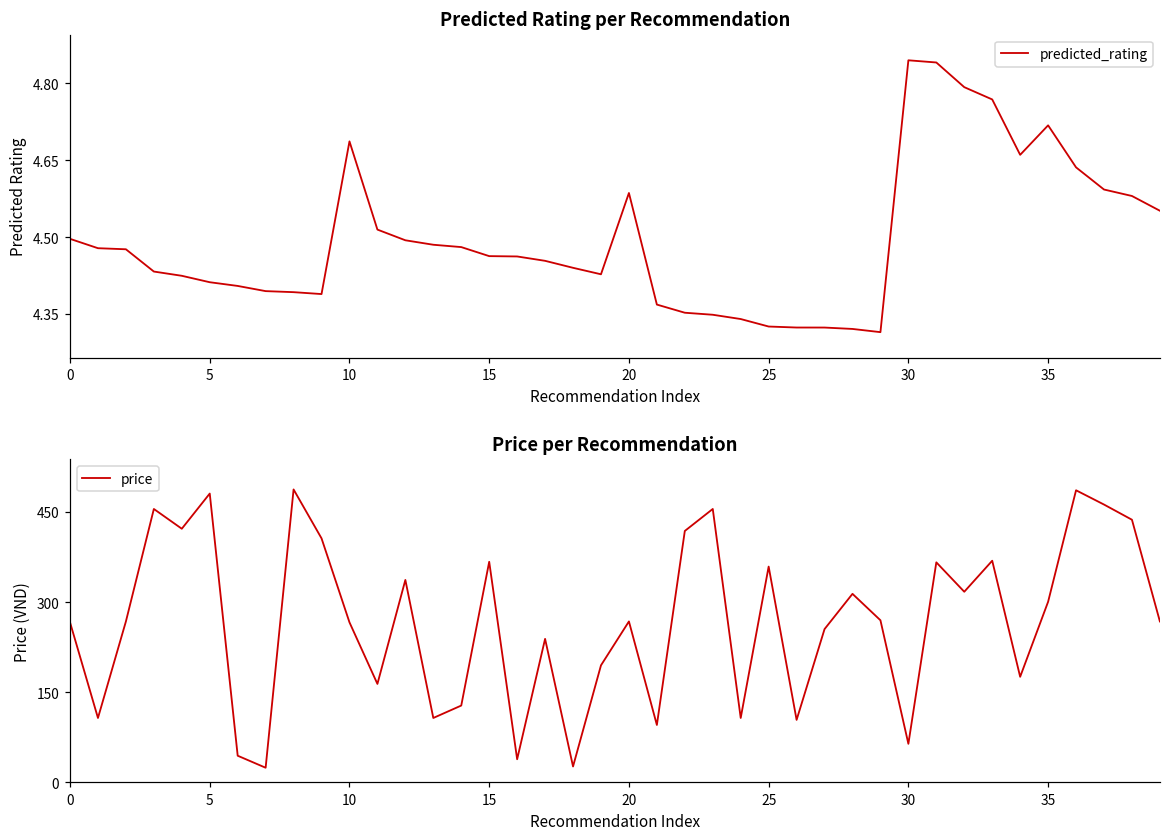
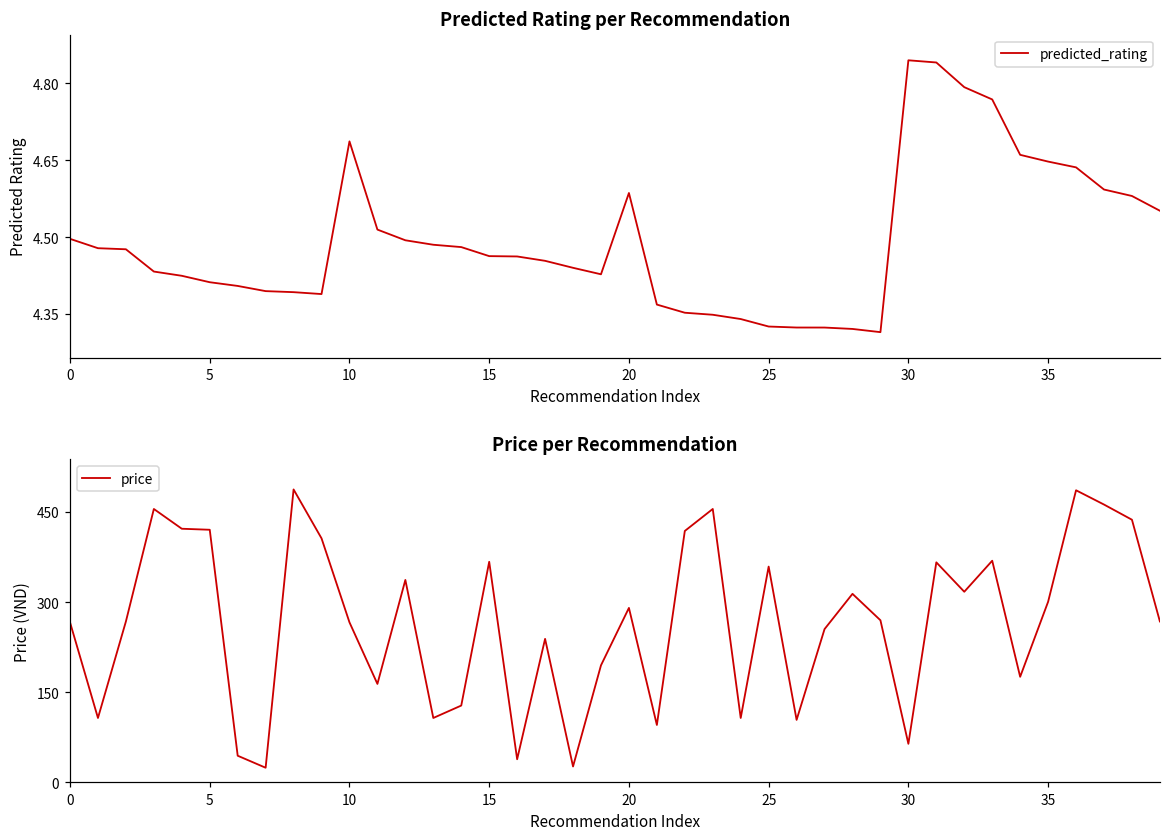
Predicted Rating per Recommendation, 35: 4.72 -> 4.65
Price per Recommendation, 5: 480 -> 420
Price per Recommendation, 20: 270 -> 290
